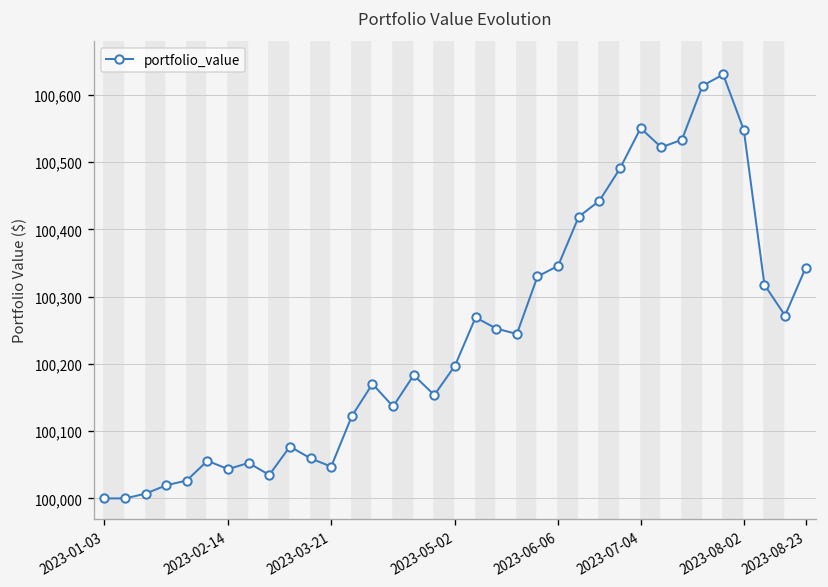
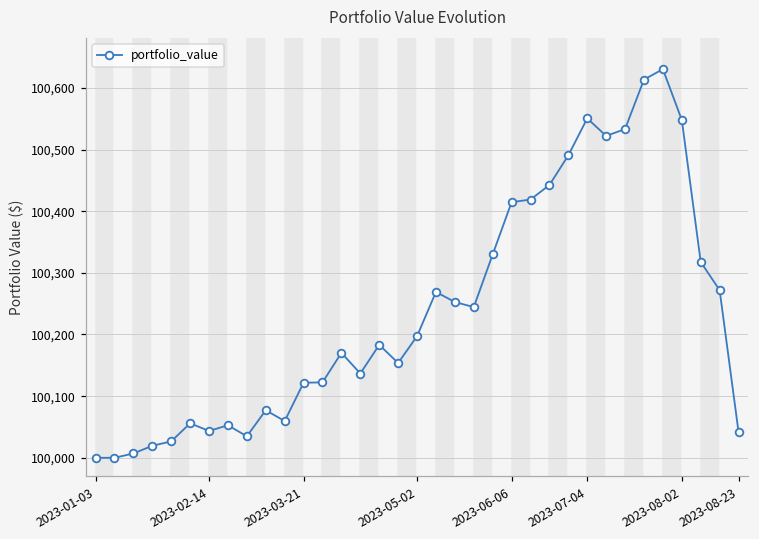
2023-03-21: 100,050 -> 100,120
2023-06-06: 100,350 -> 100,410
2023-08-23: 100,340 -> 100,040
